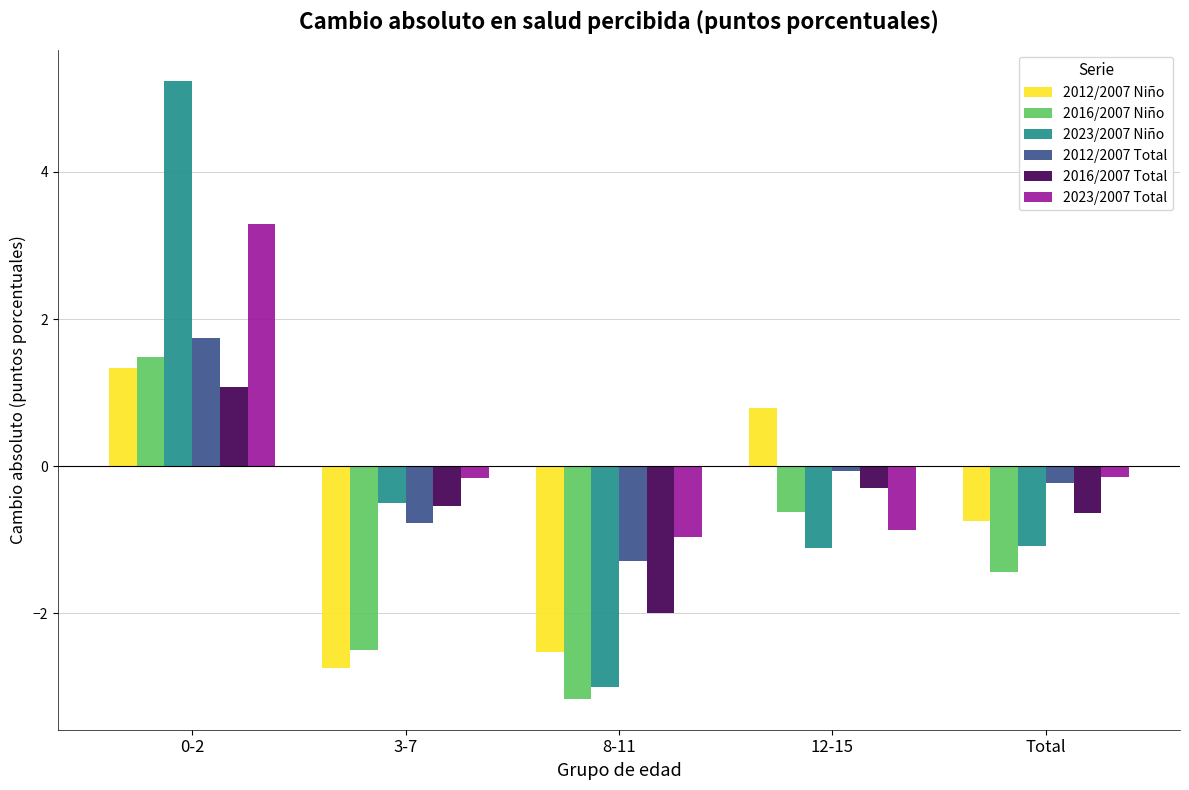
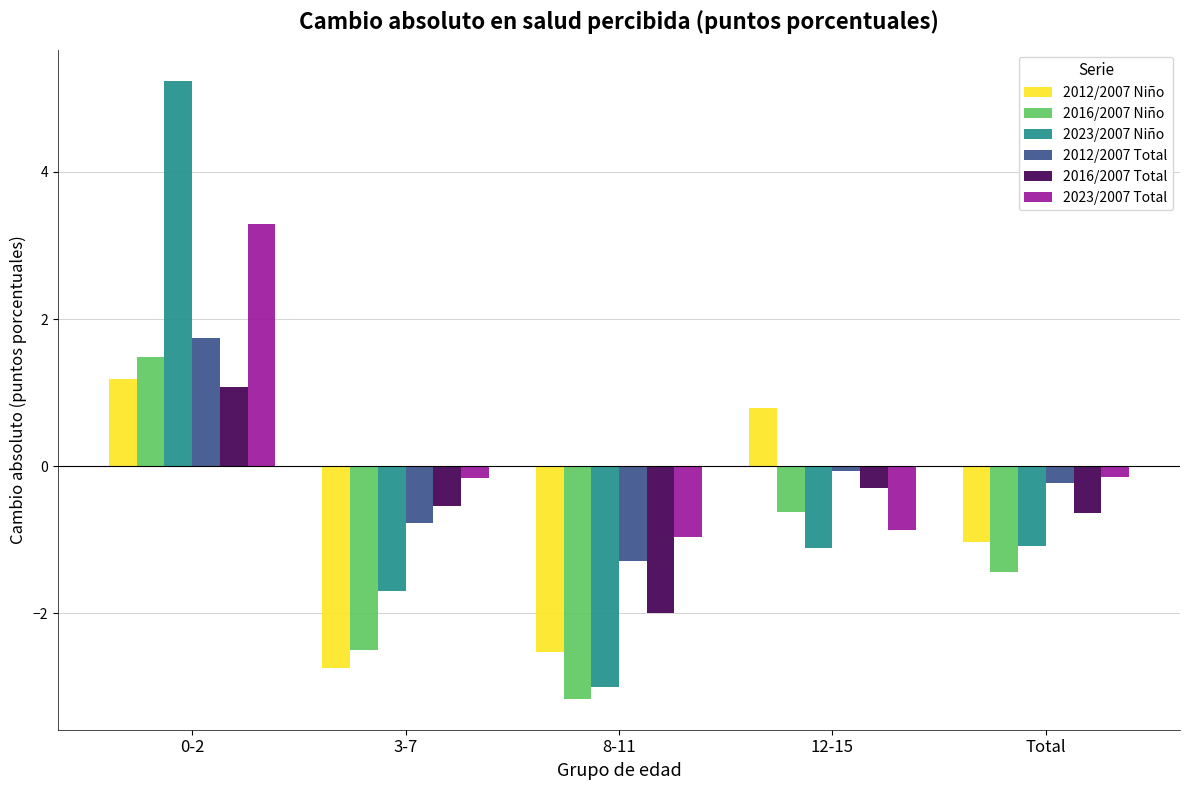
2012/2007 Niño, 0-2: 1.3 -> 1.2
2023/2007 Niño, 3-7: -0.5 -> -1.7
2012/2007 Niño, Total: -0.7 -> -1.0
